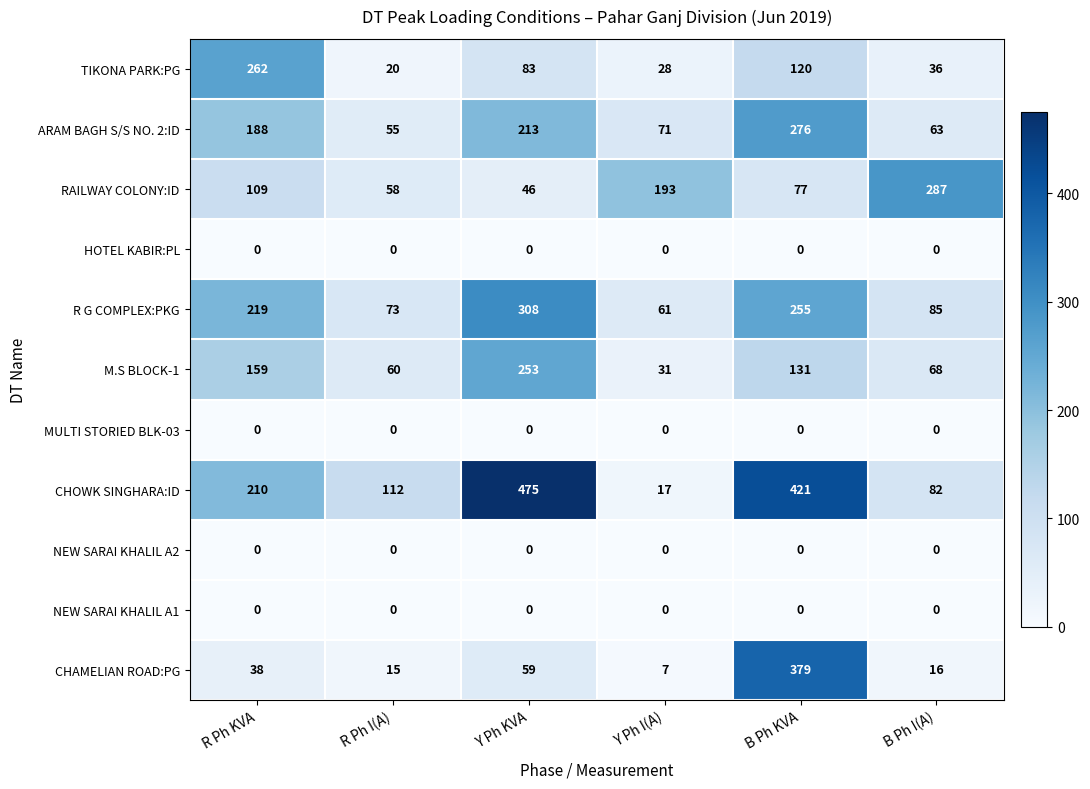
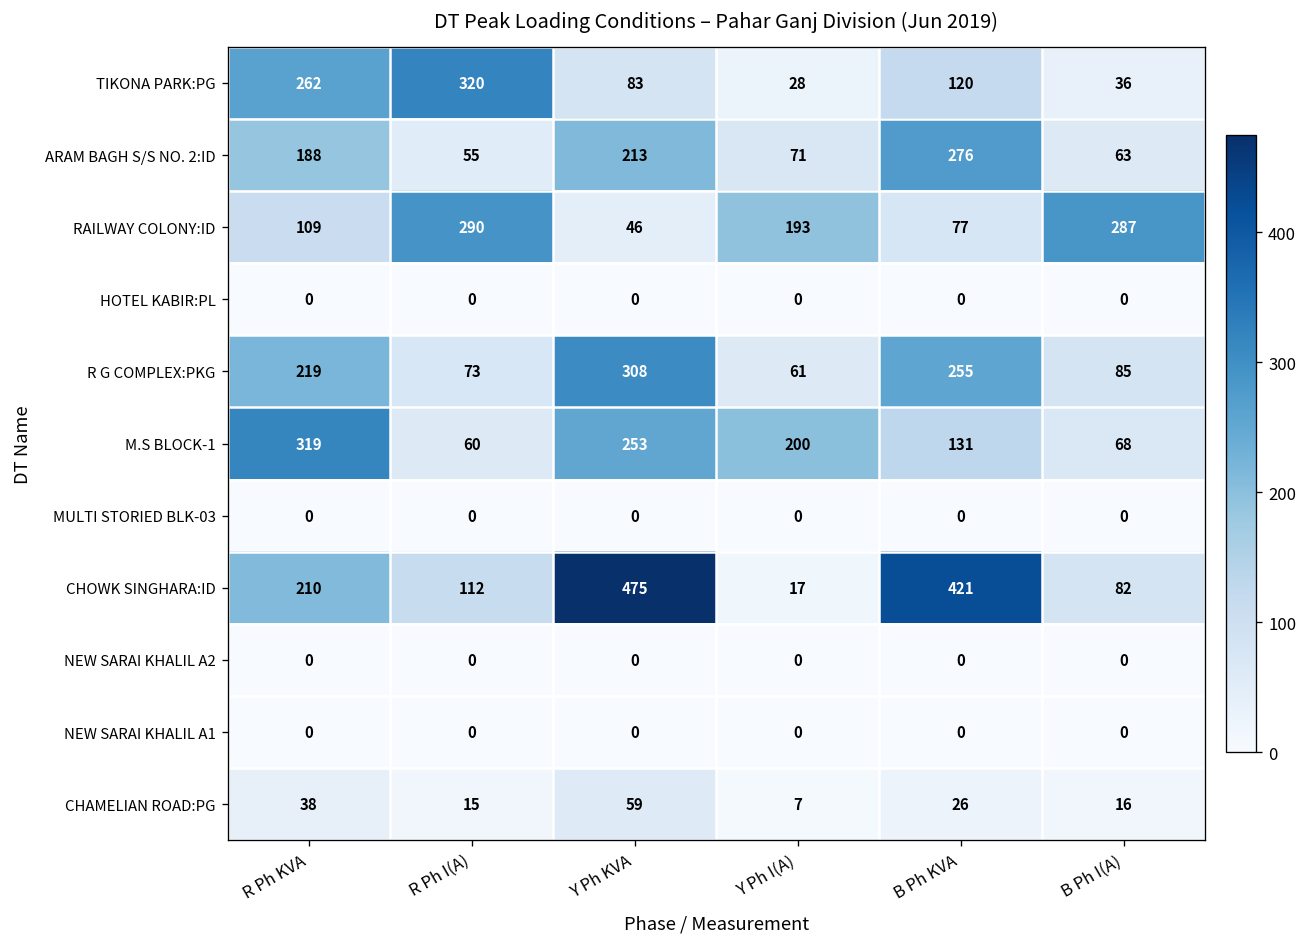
TIKONA PARK:PG, R Ph I(A): 20 -> 320
RAILWAY COLONY:ID, R Ph I(A): 58 -> 290
M.S BLOCK-1, R Ph KVA: 159 -> 319
M.S BLOCK-1, Y Ph I(A): 31 -> 200
CHAMELIAN ROAD:PG, B Ph KVA: 379 -> 26
